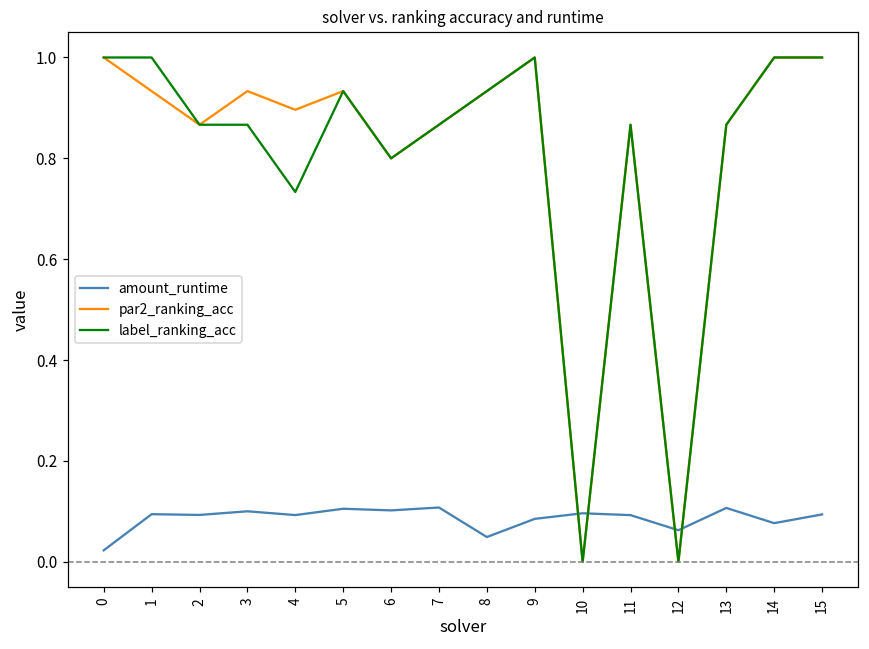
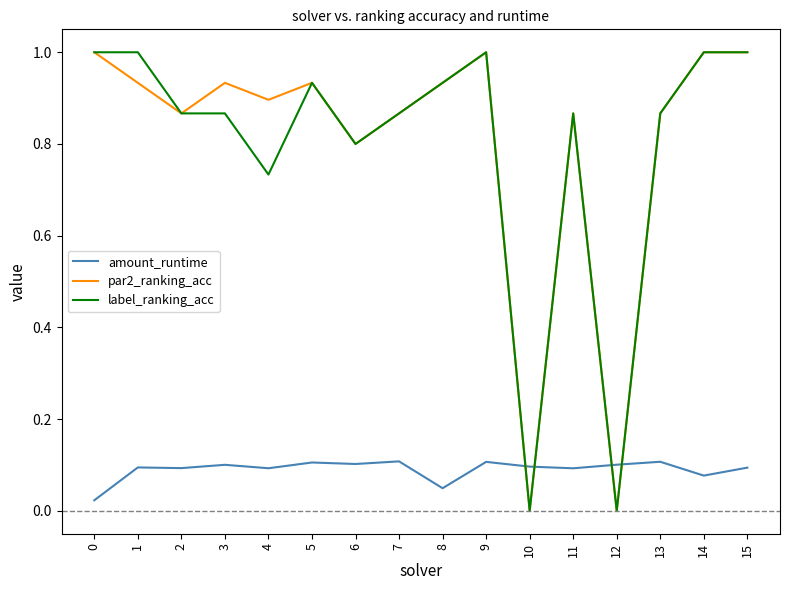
amount_runtime, 9: 0.09 -> 0.11
amount_runtime, 12: 0.06 -> 0.10
